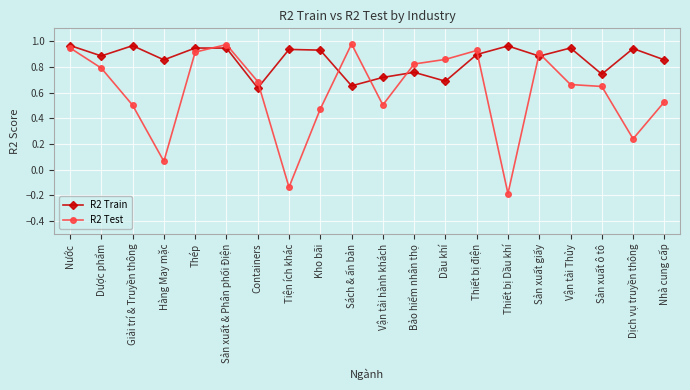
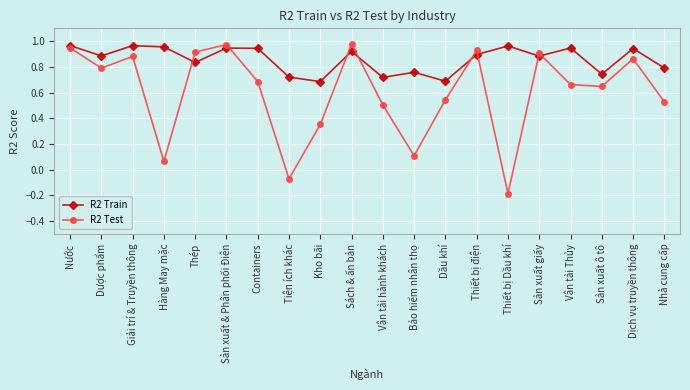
R2 Test, Giải trí & Truyền thông: 0.50 -> 0.88
R2 Train, Hàng May mặc: 0.85 -> 0.96
R2 Train, Thép: 0.95 -> 0.83
R2 Train, Containers: 0.64 -> 0.94
R2 Train, Tiện ích khác: 0.94 -> 0.72
R2 Test, Tiện ích khác: -0.14 -> -0.07
R2 Train, Kho bãi: 0.93 -> 0.69
R2 Test, Kho bãi: 0.47 -> 0.35
R2 Train, Sách & ấn bản: 0.65 -> 0.92
R2 Test, Bảo hiểm nhân thọ: 0.82 -> 0.11
R2 Test, Dầu khí: 0.86 -> 0.54
R2 Test, Dịch vụ truyền thông: 0.24 -> 0.86
R2 Train, Nhà cung cấp: 0.85 -> 0.79
